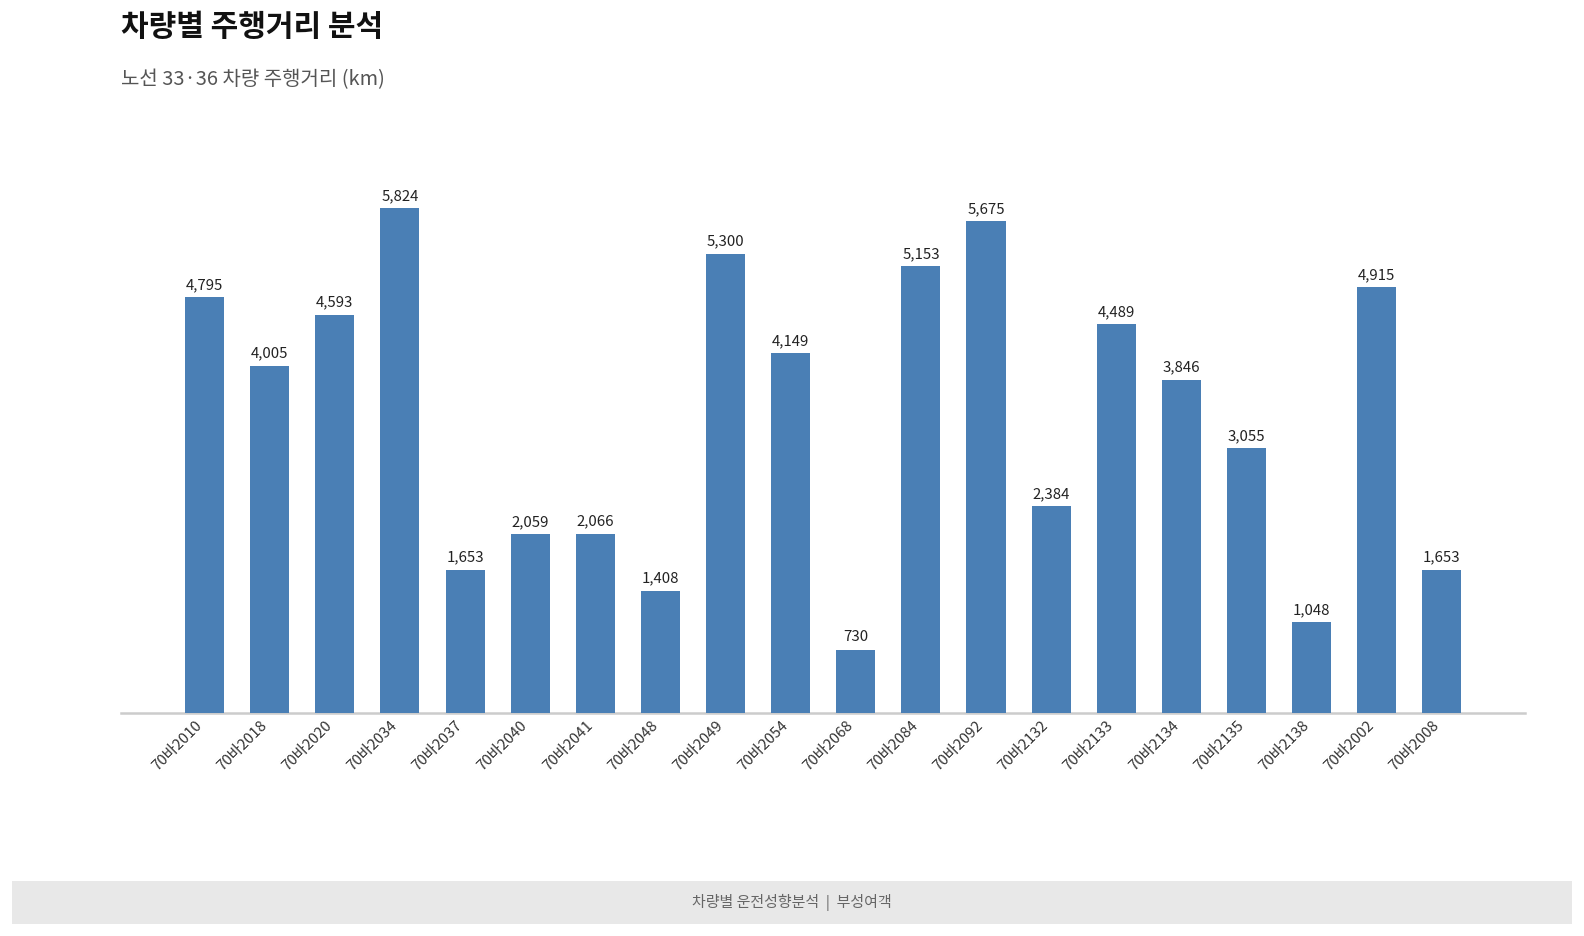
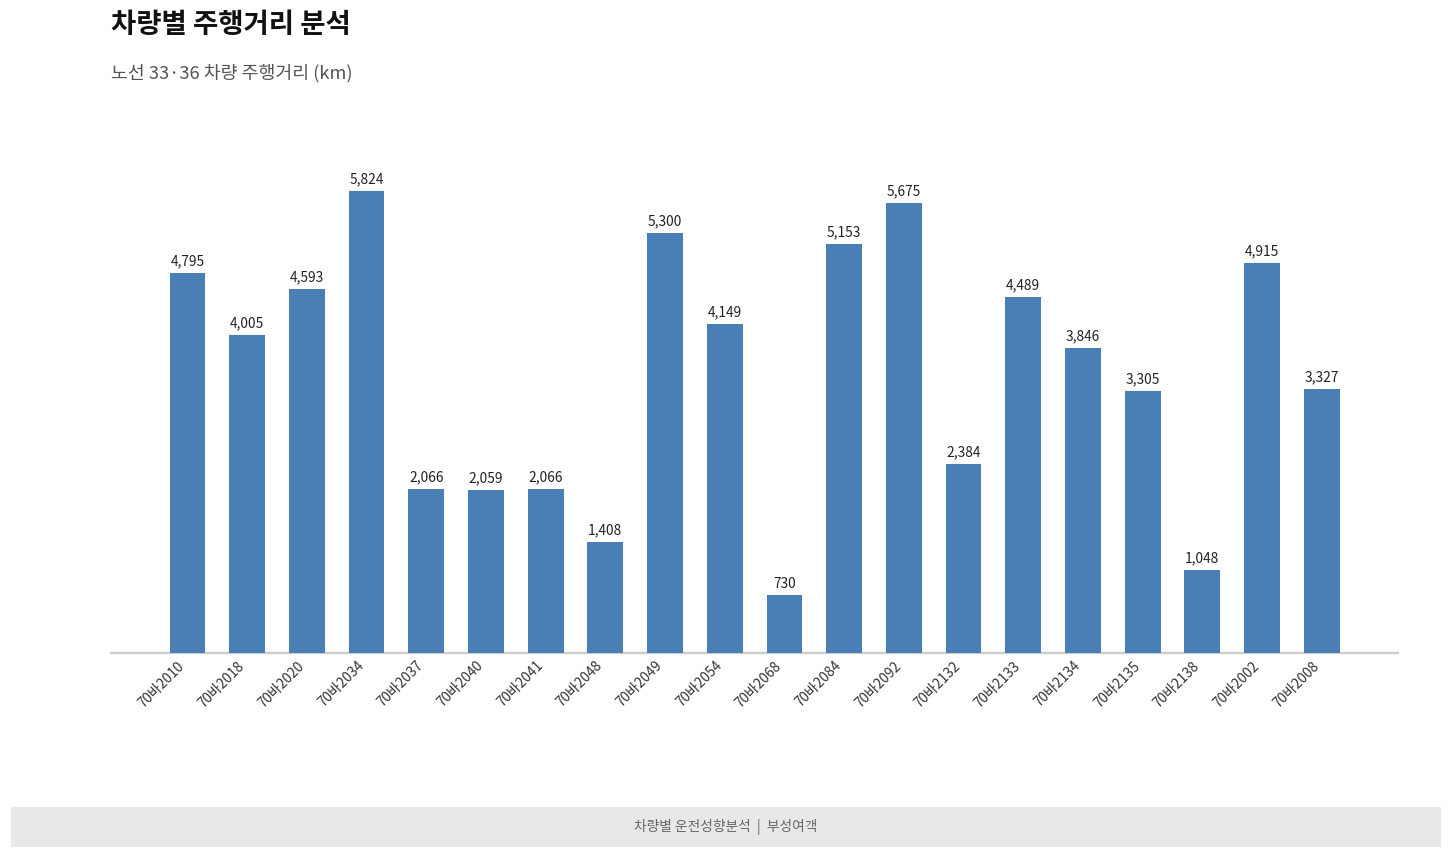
70바2037: 1,653 -> 2,066
70바2135: 3,055 -> 3,305
70바2008: 1,653 -> 3,327
